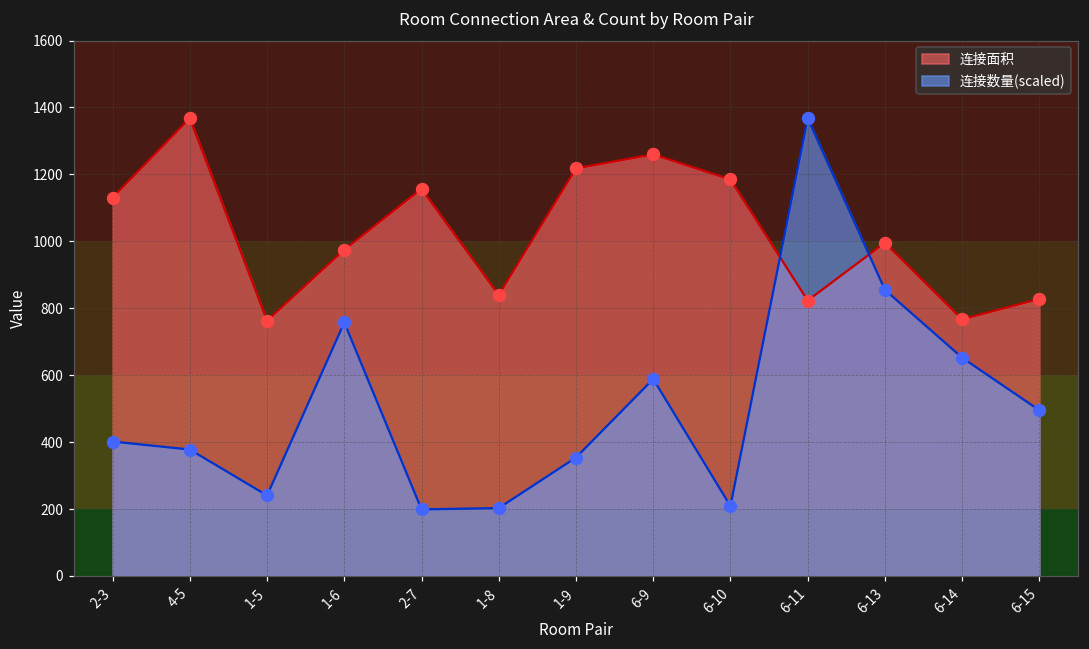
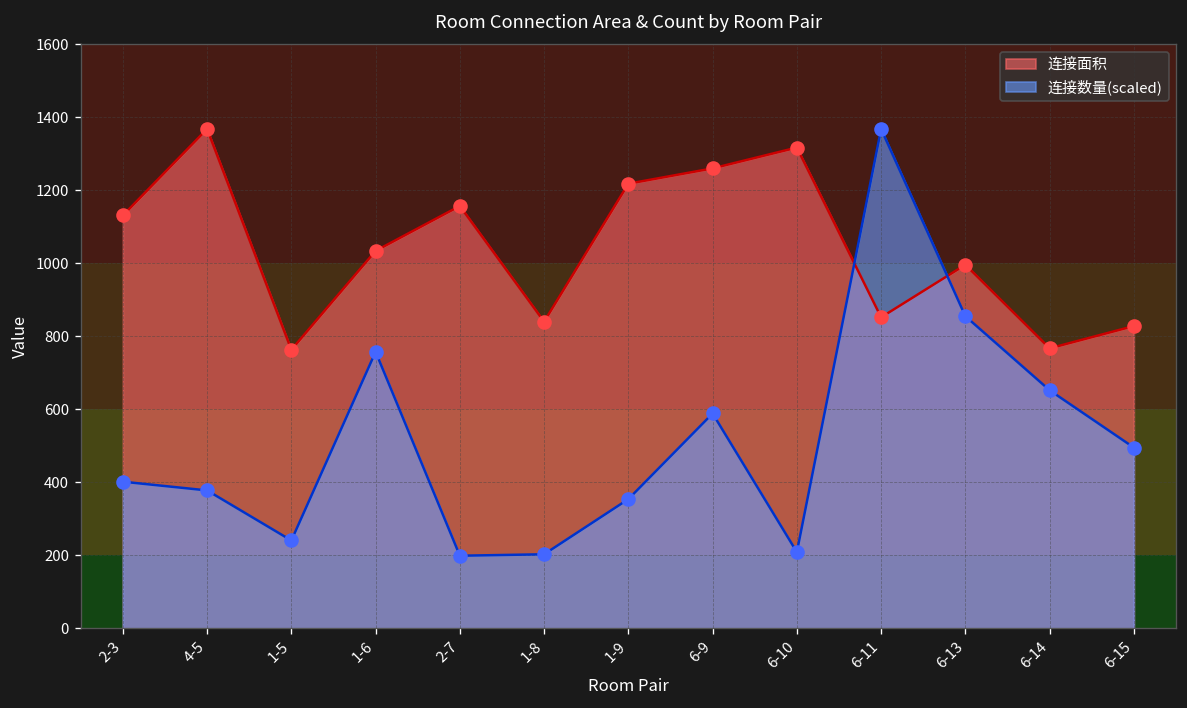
连接面积, 1-6: 980 -> 1030
连接面积, 6-10: 1190 -> 1320
连接面积, 6-11: 820 -> 850
